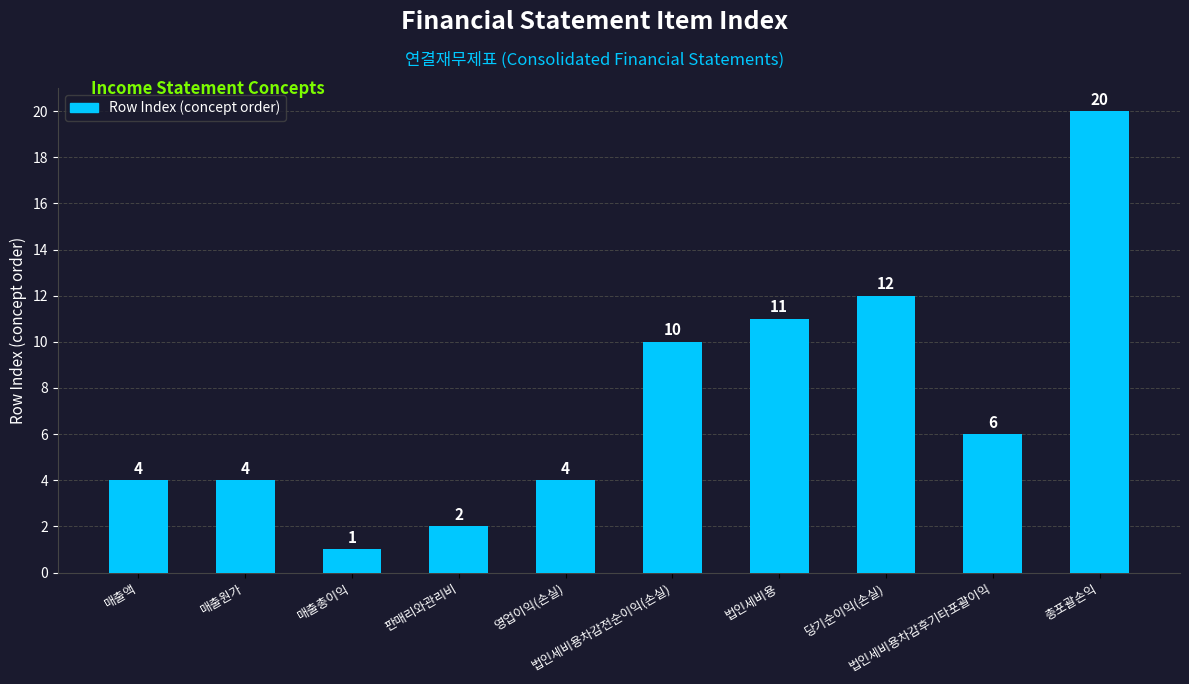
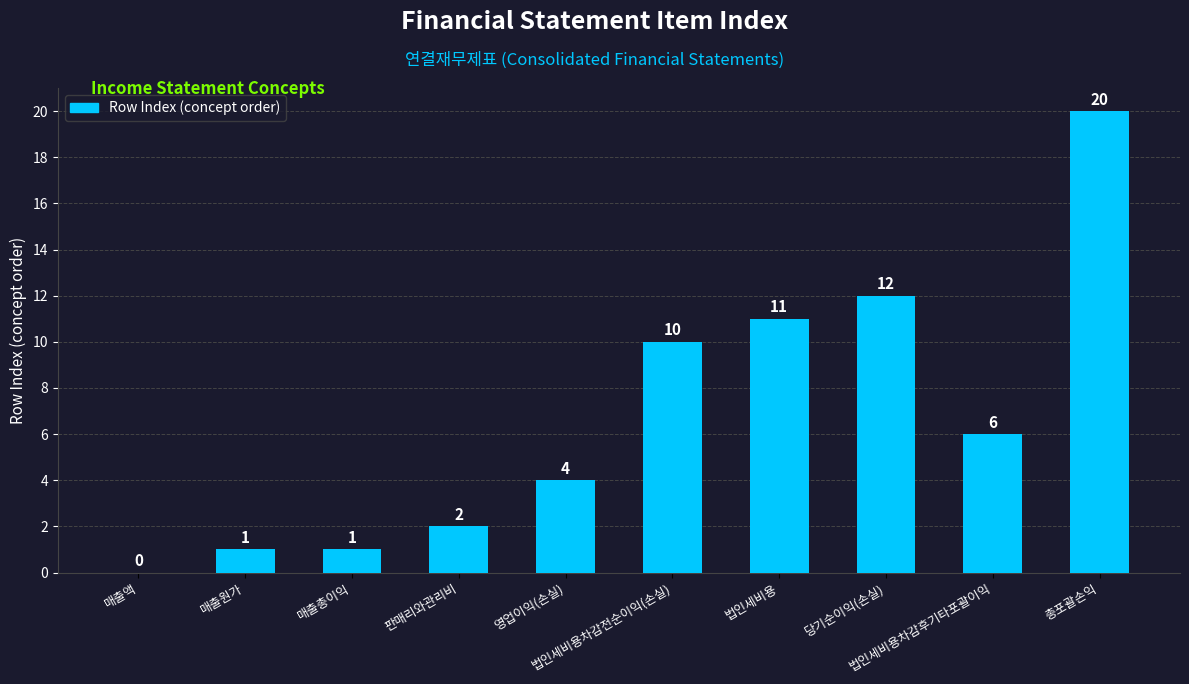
매출액: 4 -> 0
매출원가: 4 -> 1
